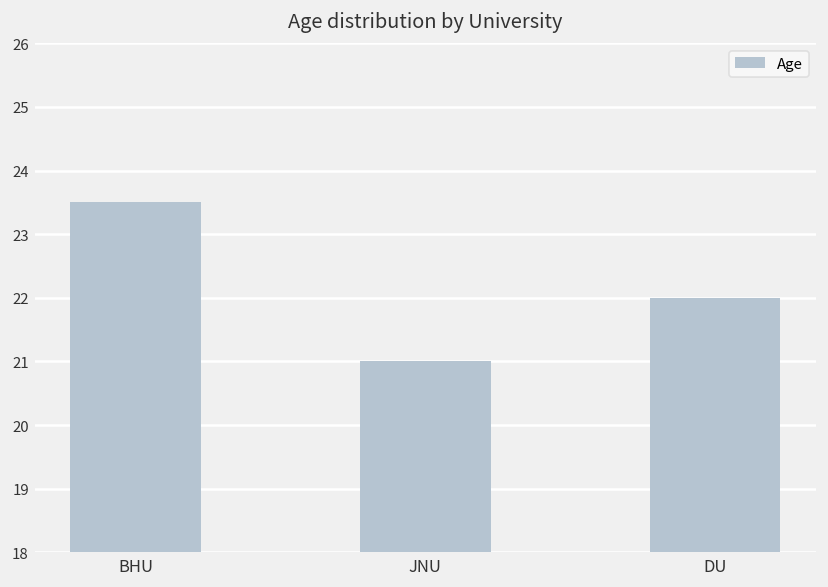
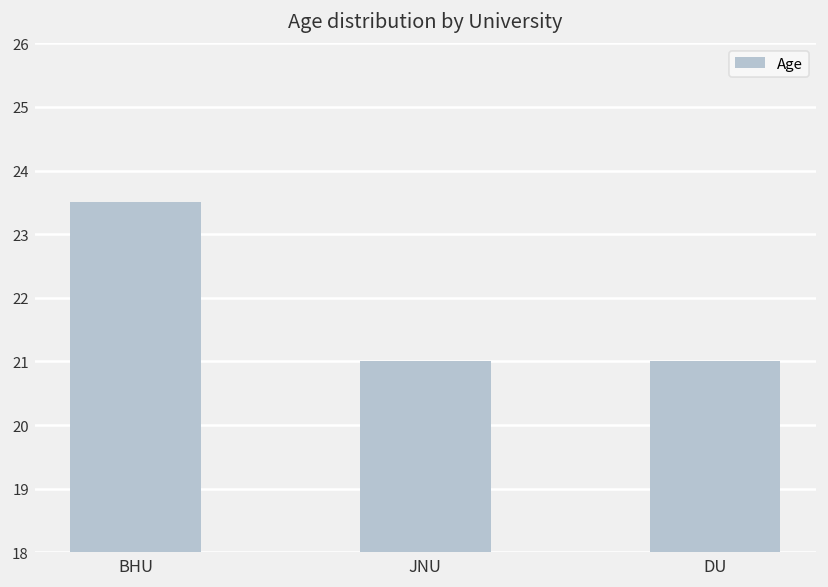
DU: 22 -> 21
